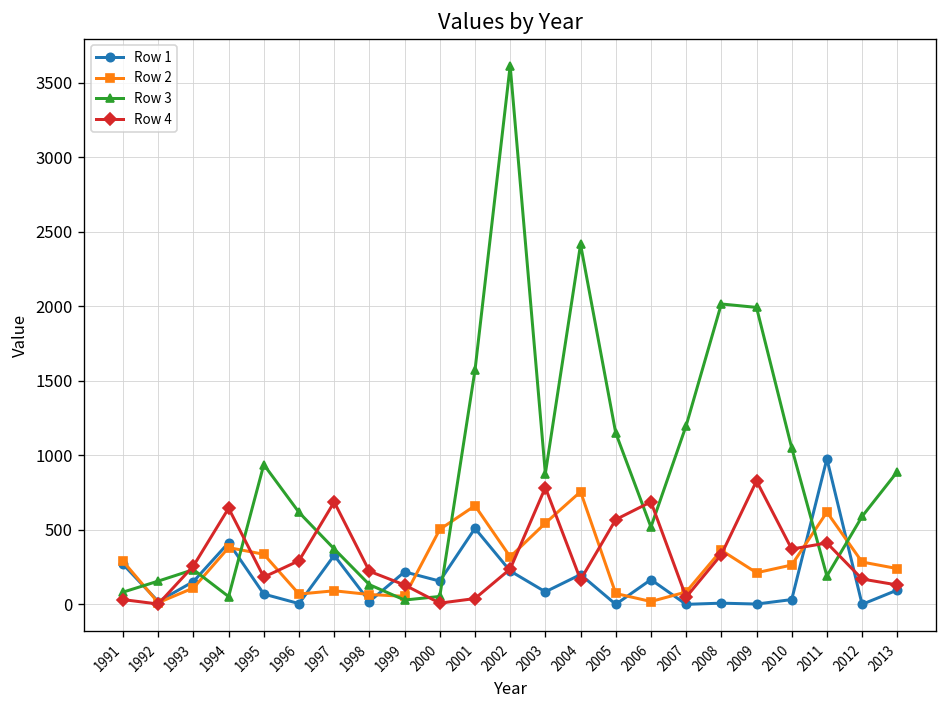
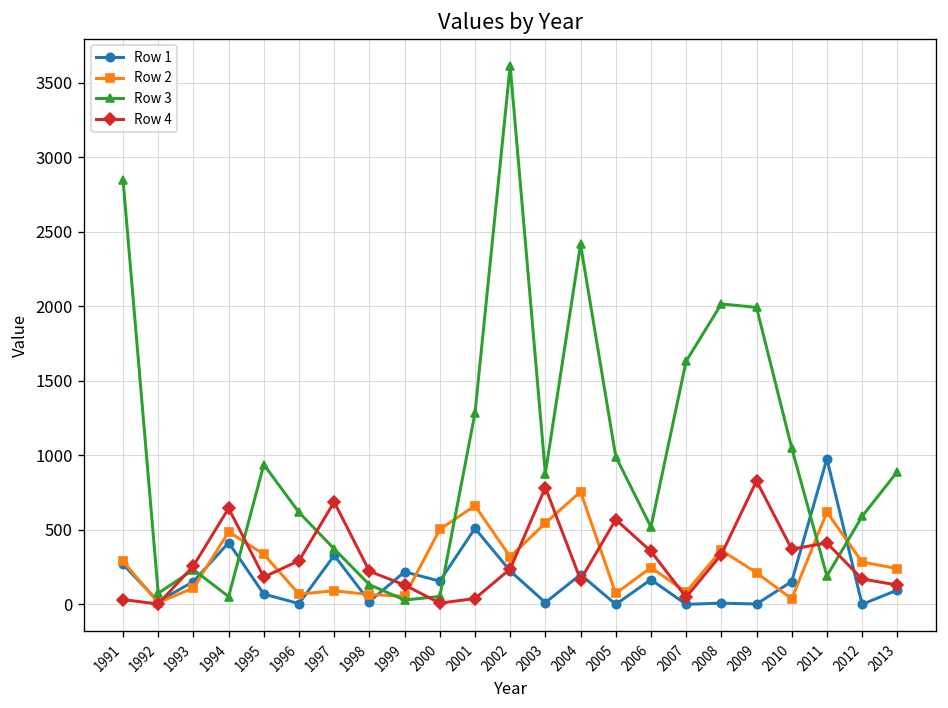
Row 3, 1991: 80 -> 2850
Row 3, 1992: 160 -> 70
Row 2, 1994: 380 -> 490
Row 3, 2001: 1570 -> 1280
Row 1, 2003: 80 -> 10
Row 3, 2005: 1150 -> 990
Row 2, 2006: 20 -> 250
Row 4, 2006: 690 -> 360
Row 3, 2007: 1200 -> 1630
Row 1, 2010: 30 -> 150
Row 2, 2010: 260 -> 40
